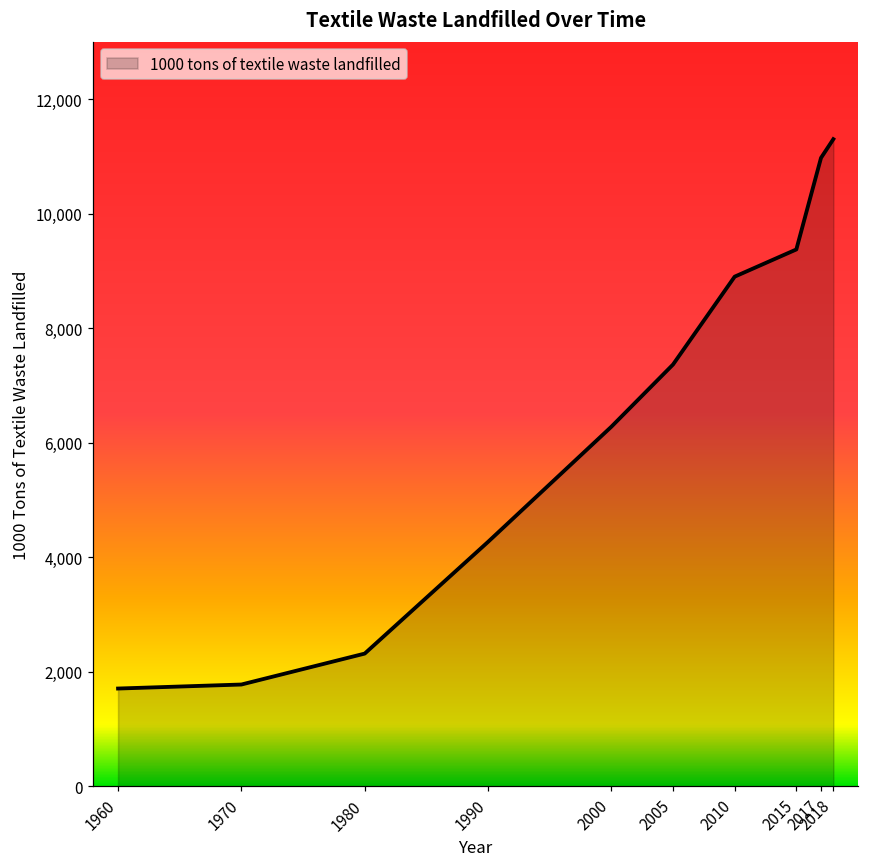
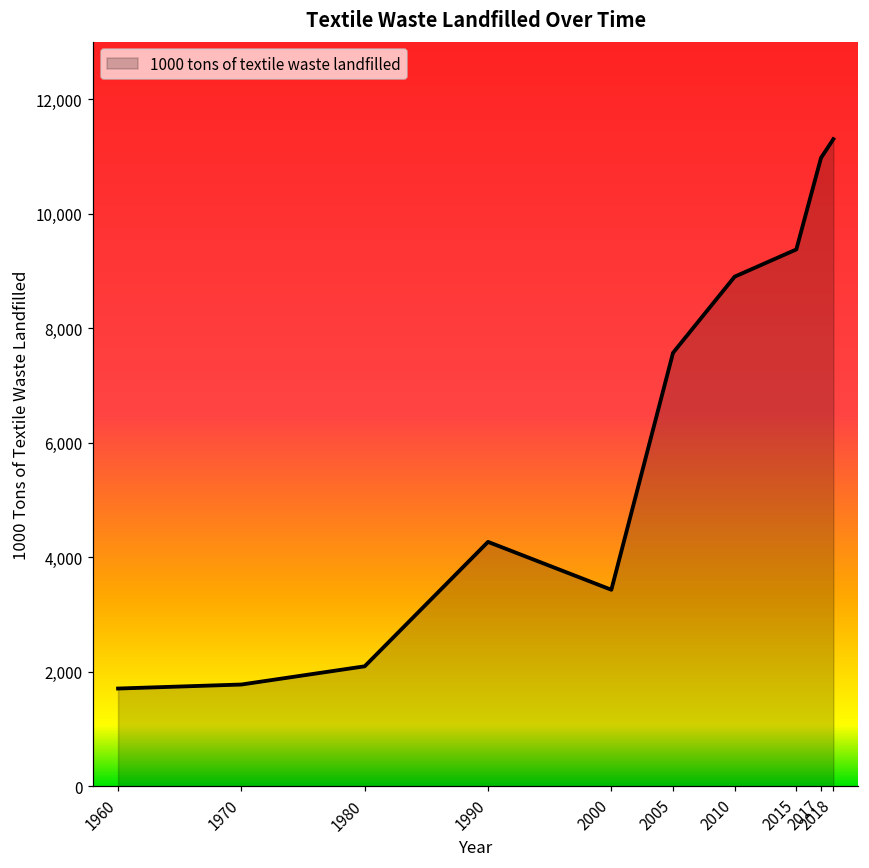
1980: 2,300 -> 2,100
2000: 6,300 -> 3,400
2005: 7,400 -> 7,600
